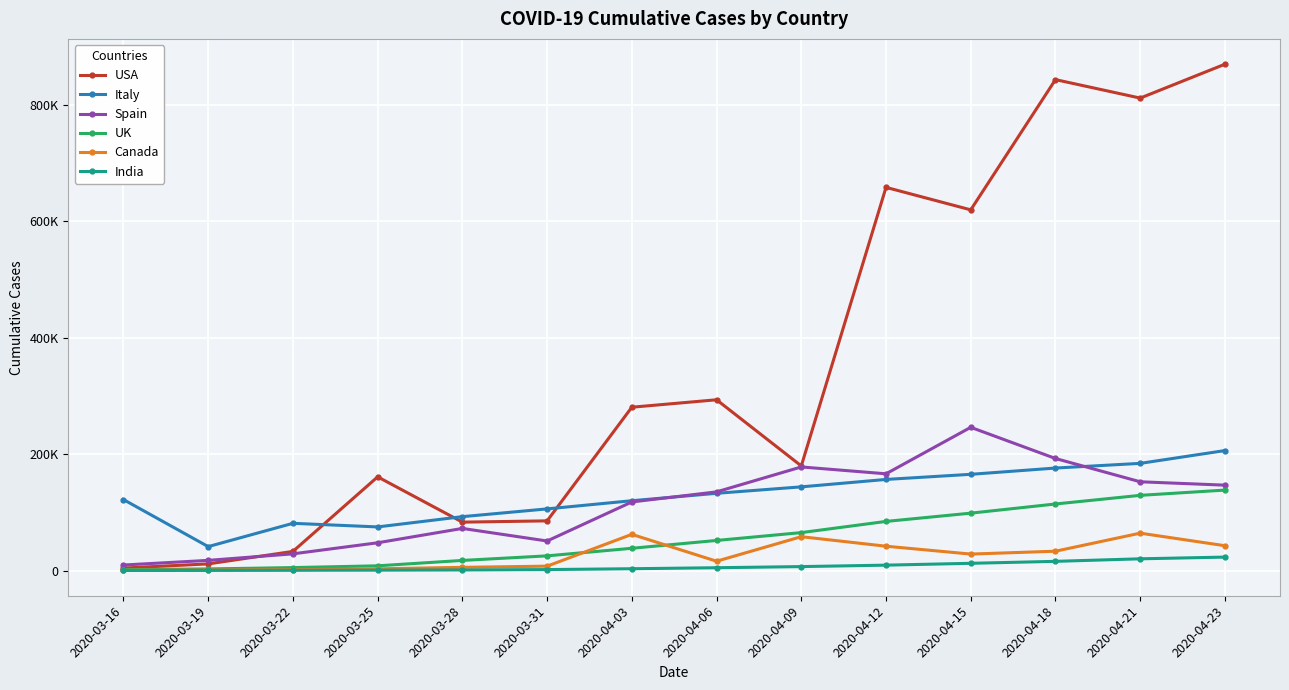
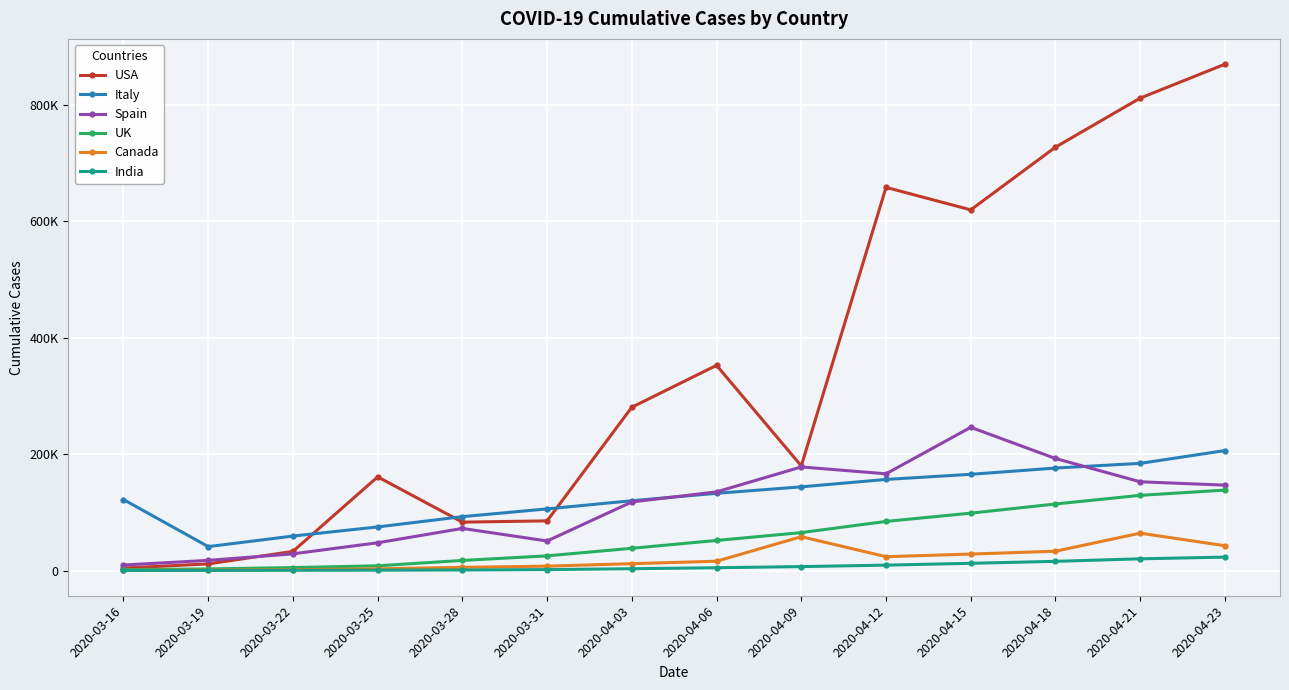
Italy, 2020-03-22: 80000 -> 60000
Canada, 2020-04-03: 60000 -> 10000
USA, 2020-04-06: 290000 -> 350000
Canada, 2020-04-12: 40000 -> 20000
USA, 2020-04-18: 840000 -> 730000
